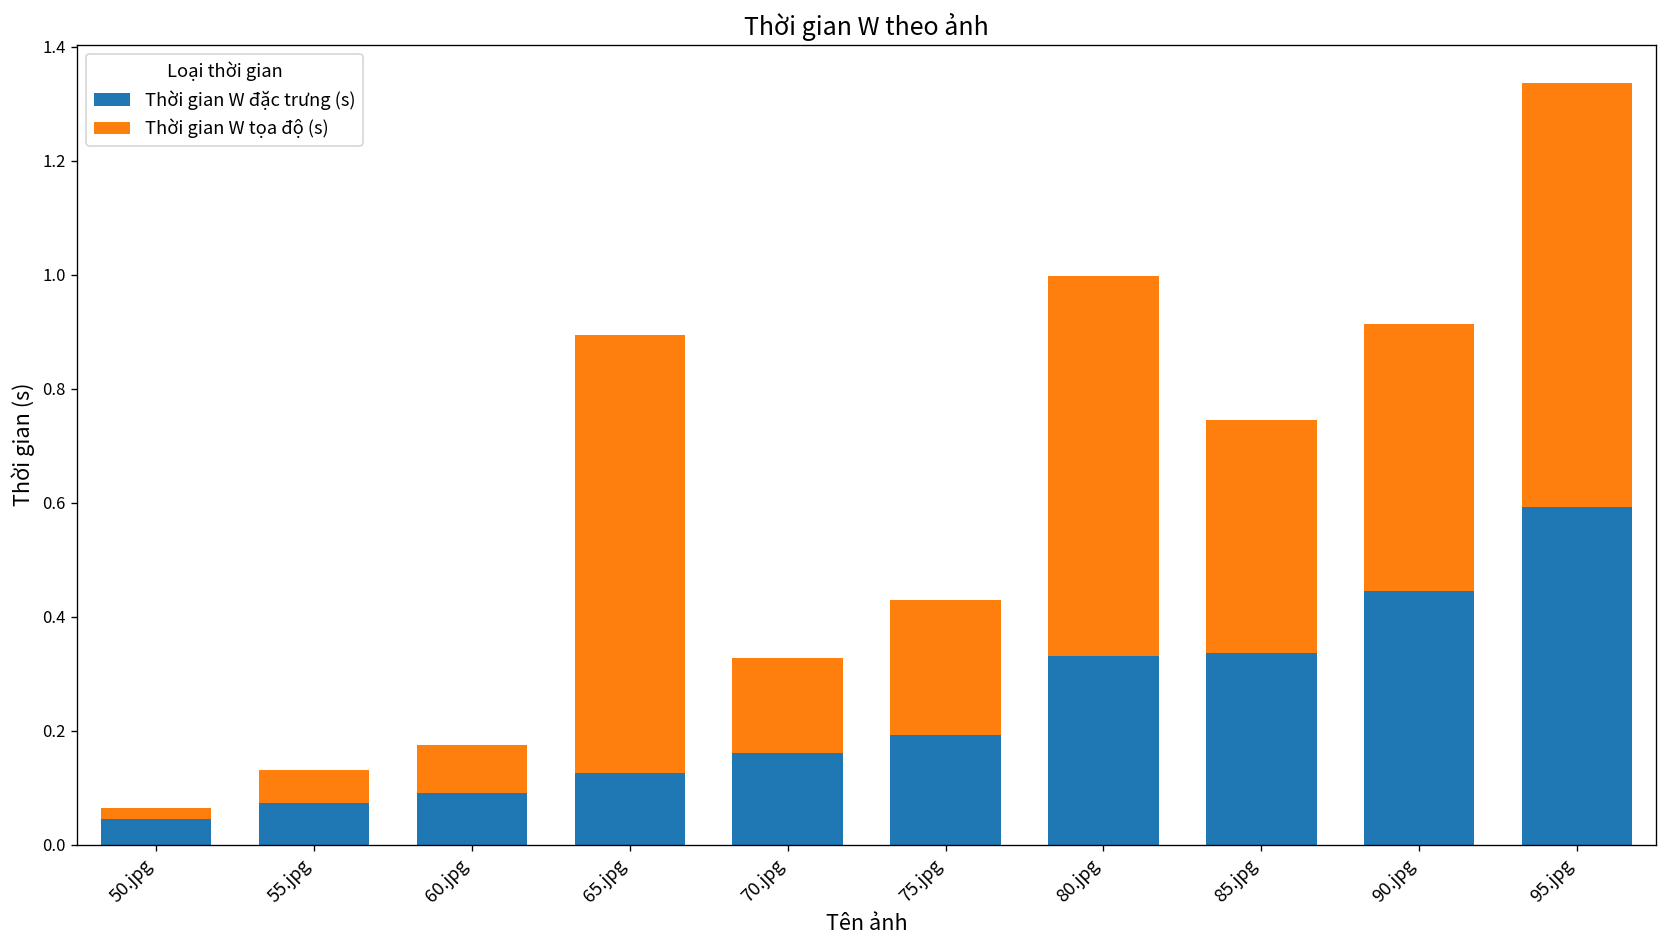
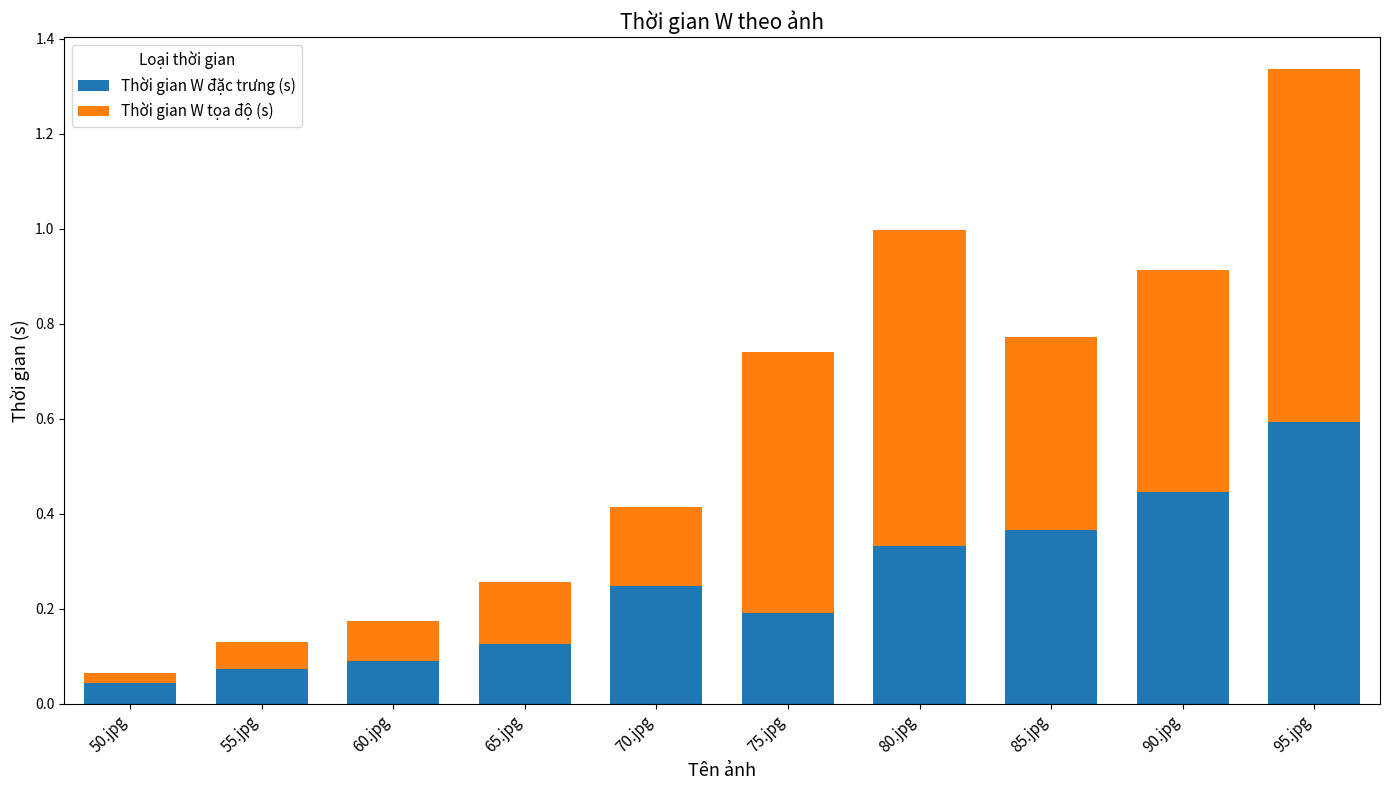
Thời gian W tọa độ (s), 65.jpg: 0.77 -> 0.13
Thời gian W đặc trưng (s), 70.jpg: 0.16 -> 0.25
Thời gian W tọa độ (s), 75.jpg: 0.24 -> 0.55
Thời gian W đặc trưng (s), 85.jpg: 0.34 -> 0.37
